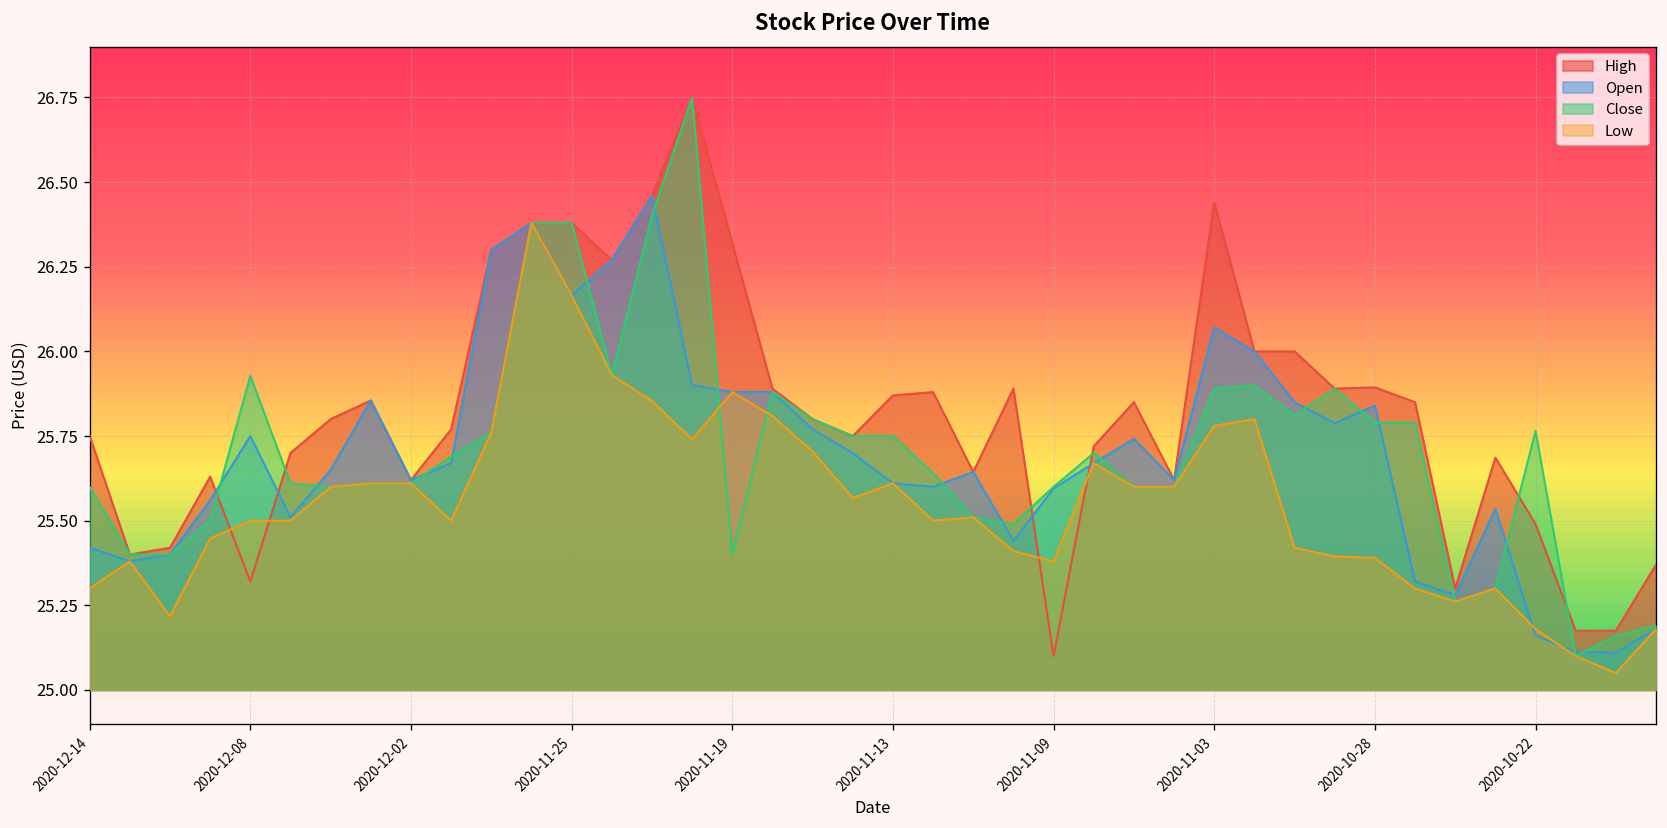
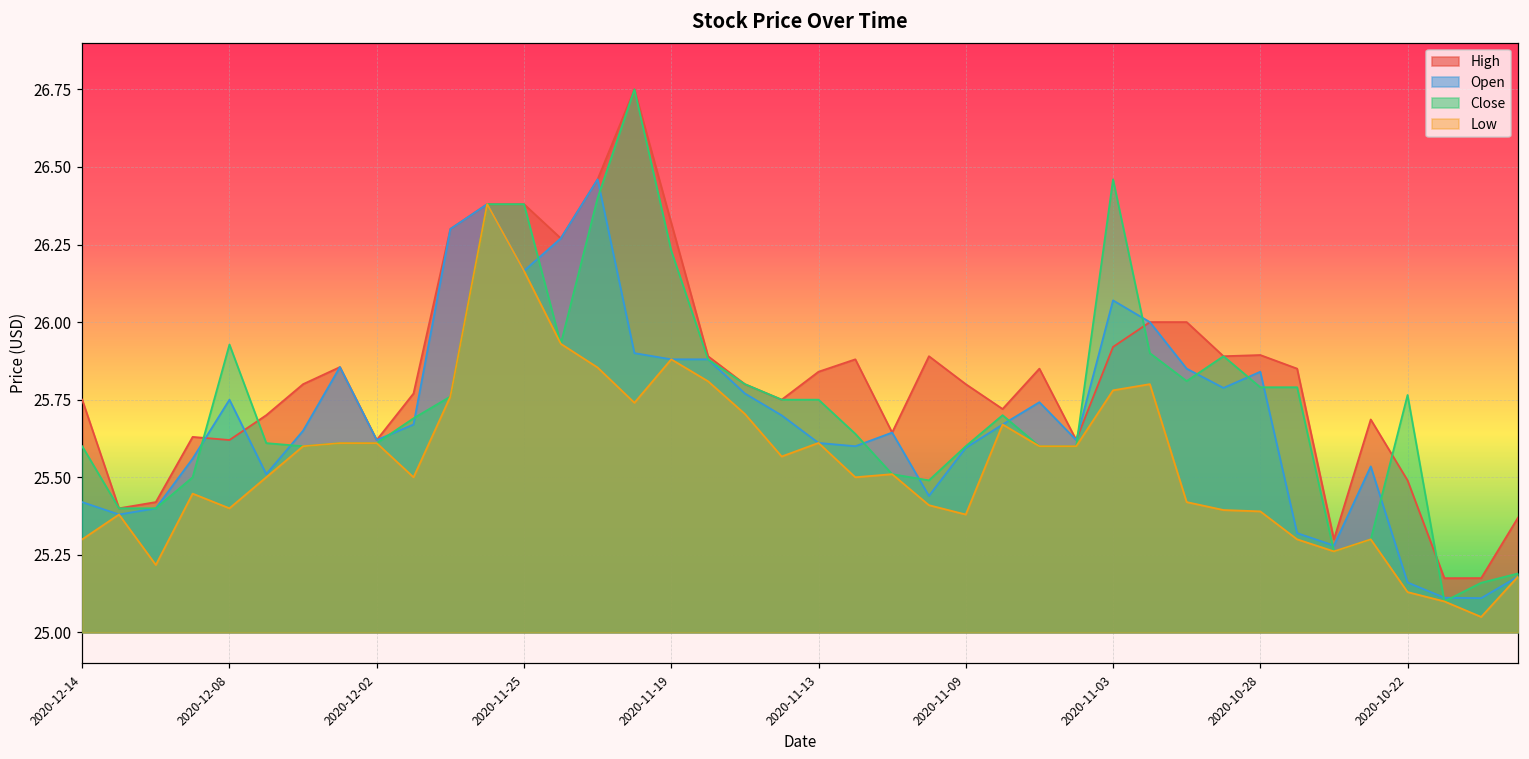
High, 2020-12-08: 25.32 -> 25.62
Low, 2020-12-08: 25.5 -> 25.4
Close, 2020-11-19: 25.40 -> 26.23
High, 2020-11-13: 25.87 -> 25.84
High, 2020-11-09: 25.1 -> 25.8
High, 2020-11-03: 26.44 -> 25.92
Close, 2020-11-03: 25.89 -> 26.46
Low, 2020-10-22: 25.18 -> 25.13
